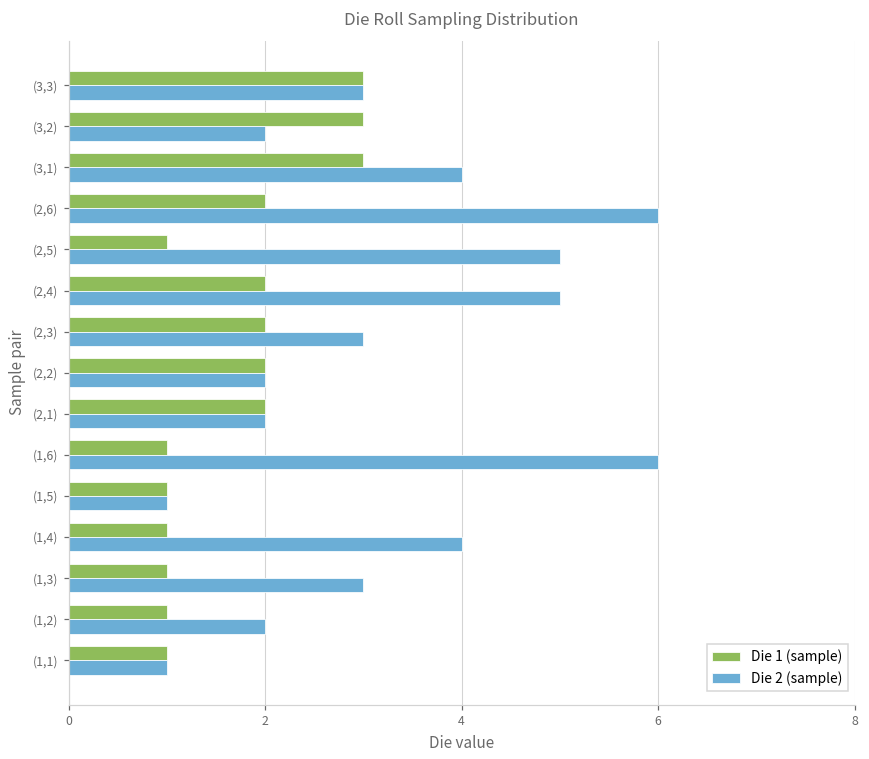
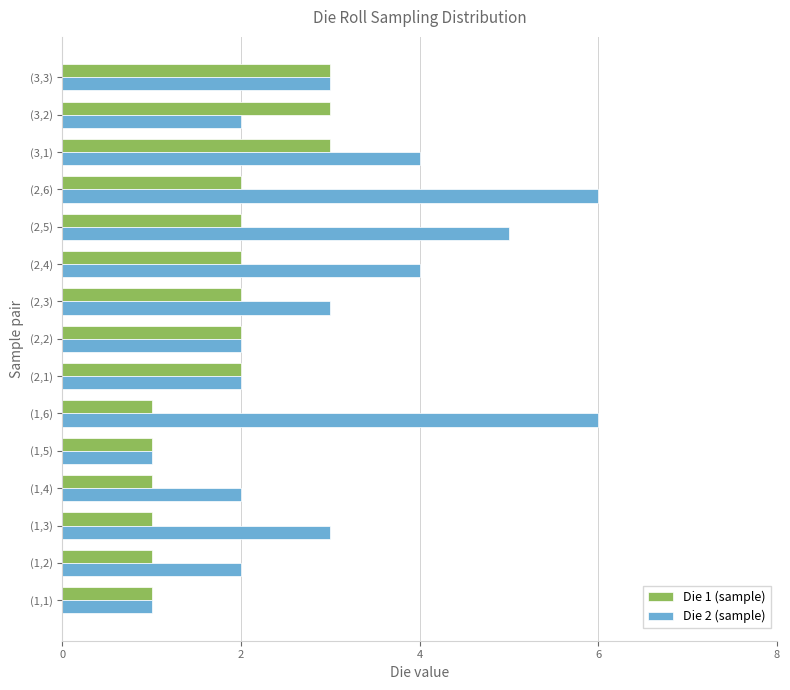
Die 1 (sample), (2,5): 1 -> 2
Die 2 (sample), (2,4): 5 -> 4
Die 2 (sample), (1,4): 4 -> 2
